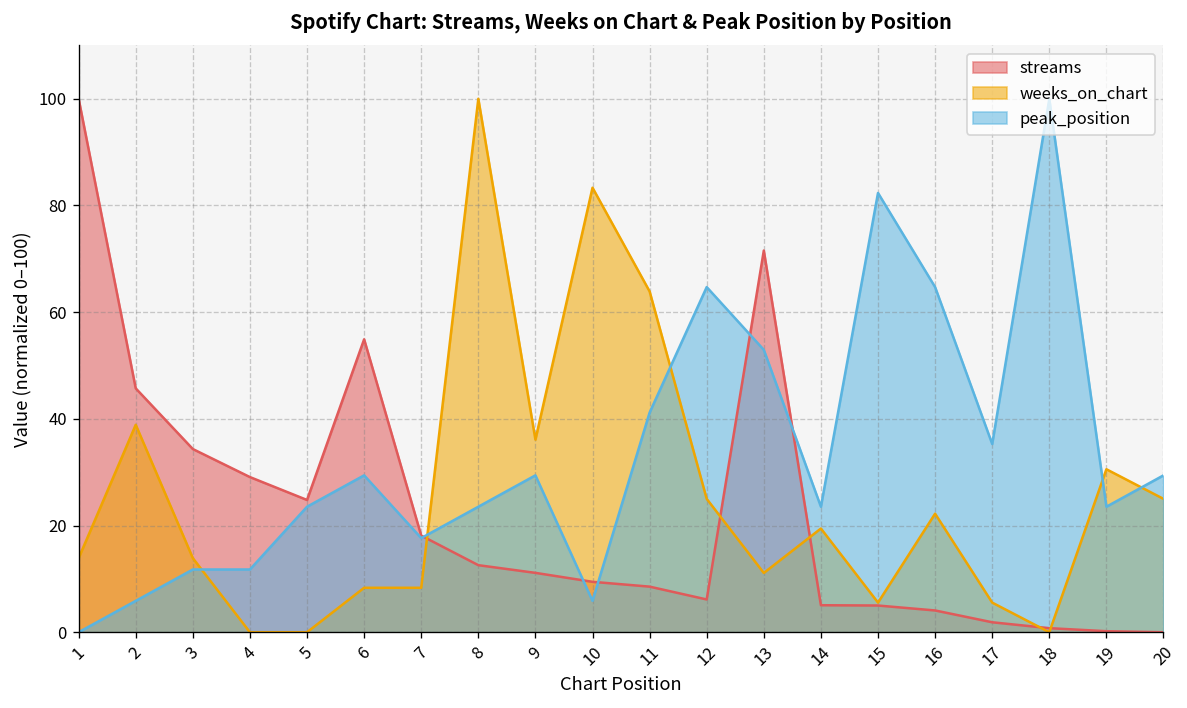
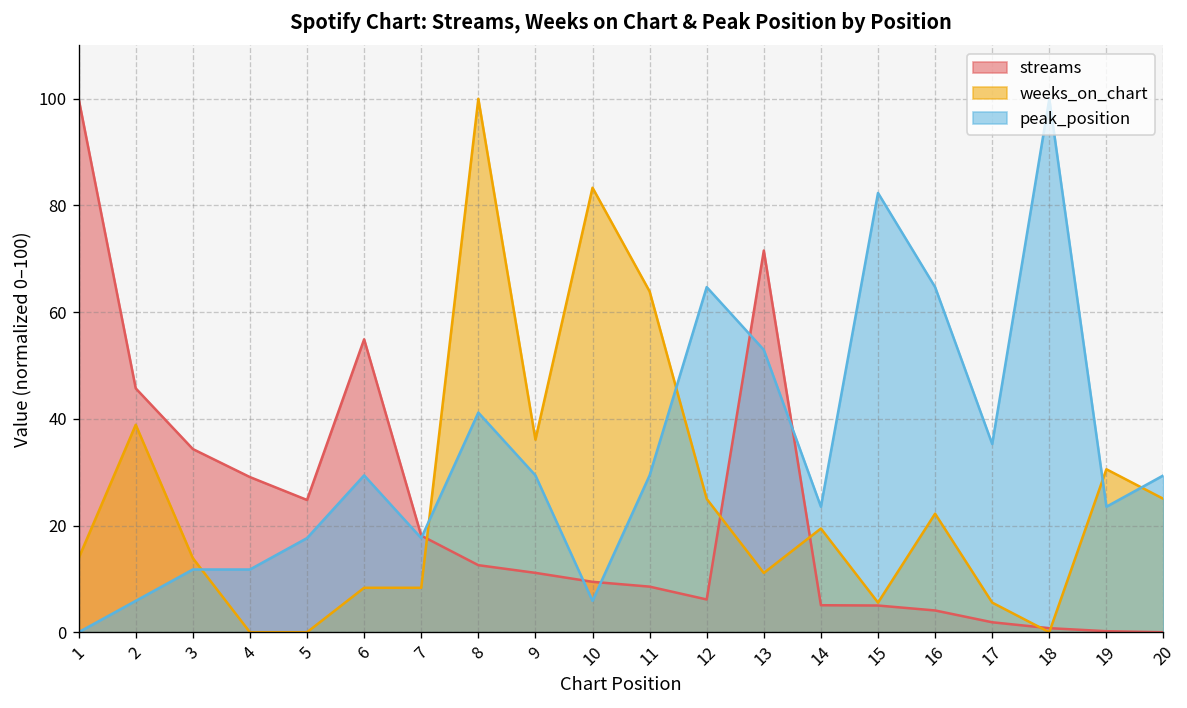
peak_position, 5: 24 -> 18
peak_position, 8: 24 -> 41
peak_position, 11: 41 -> 29
